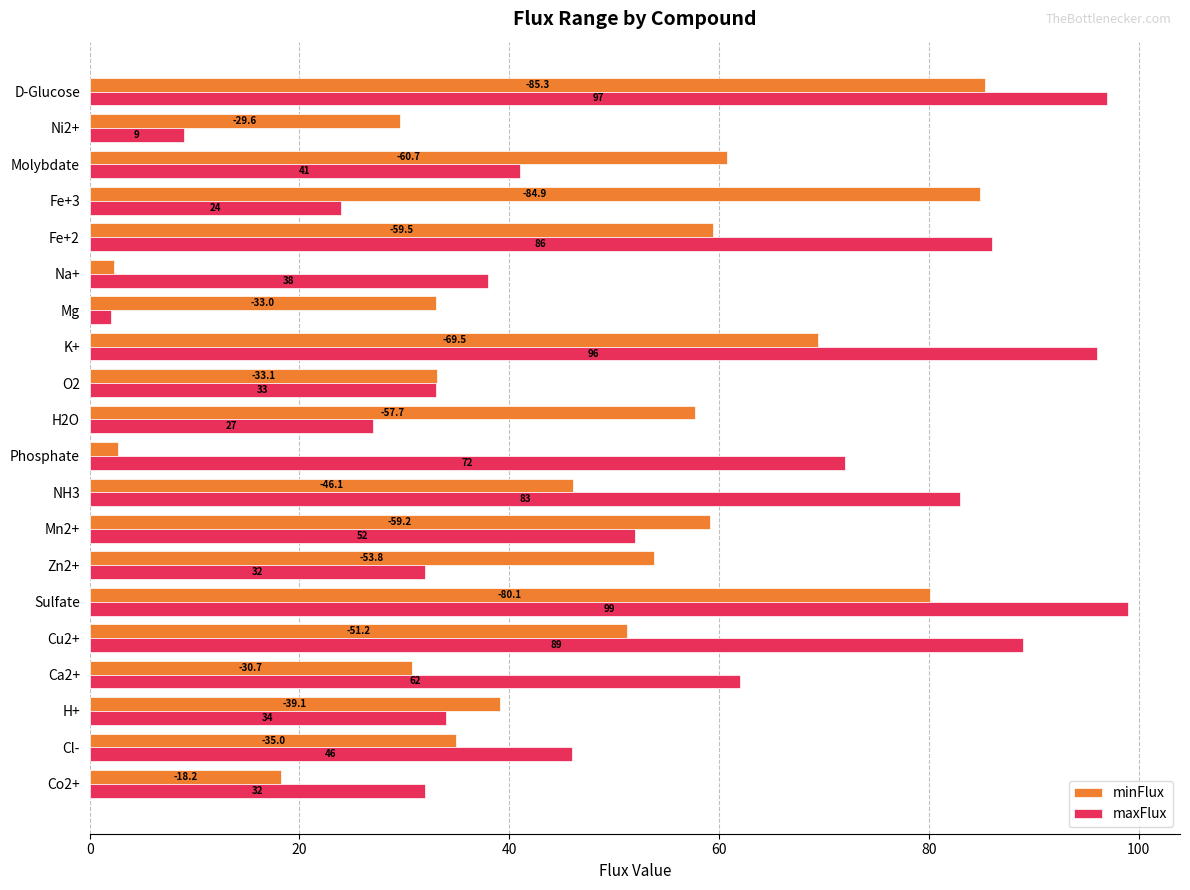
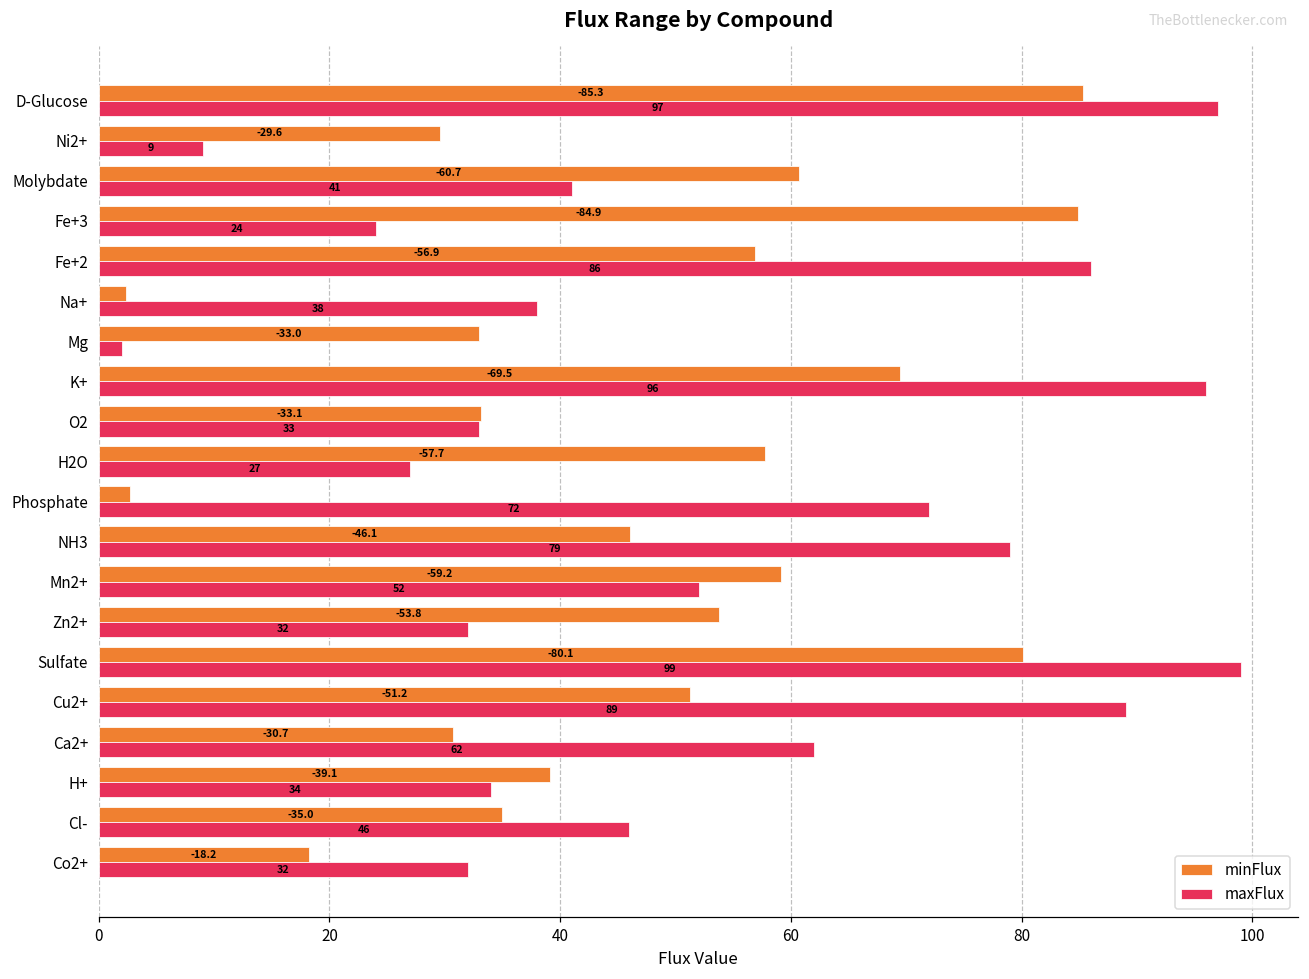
minFlux, Fe+2: -59.5 -> -56.9
maxFlux, NH3: 83 -> 79
